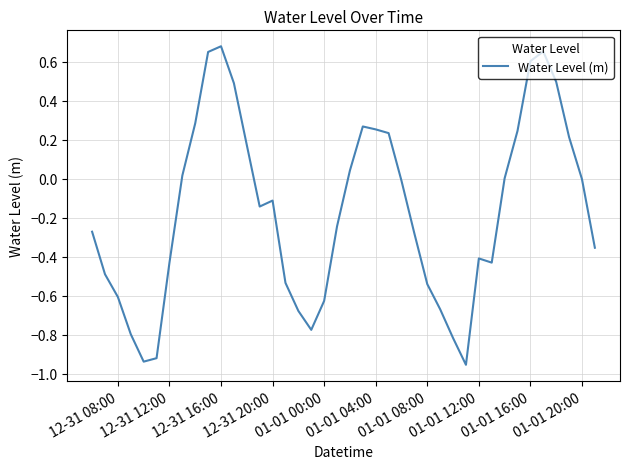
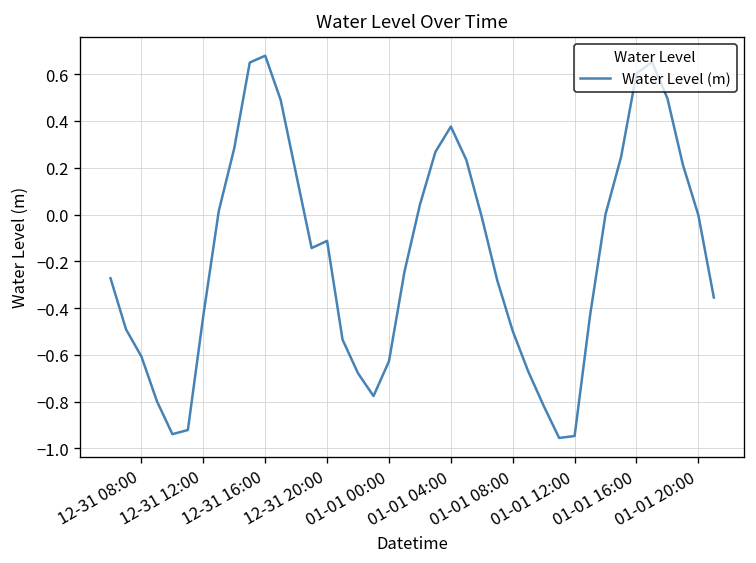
01-01 04:00: 0.25 -> 0.38
01-01 08:00: -0.54 -> -0.50
01-01 12:00: -0.41 -> -0.95
